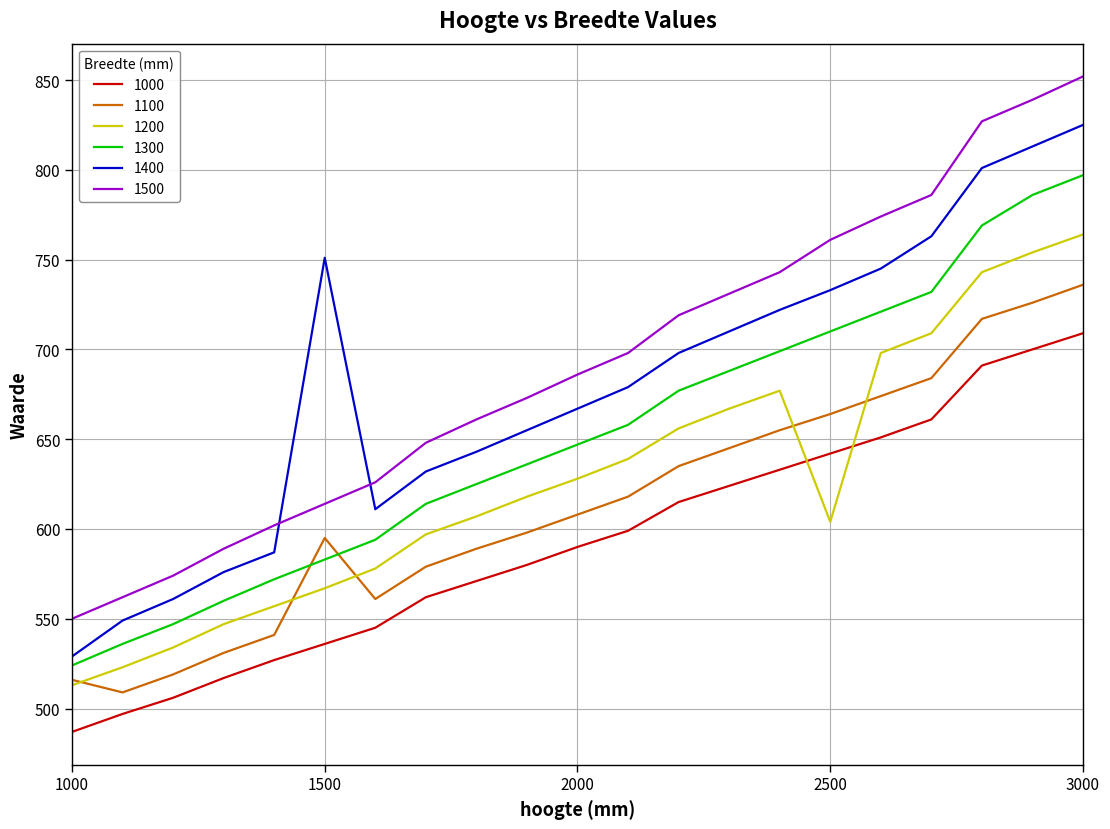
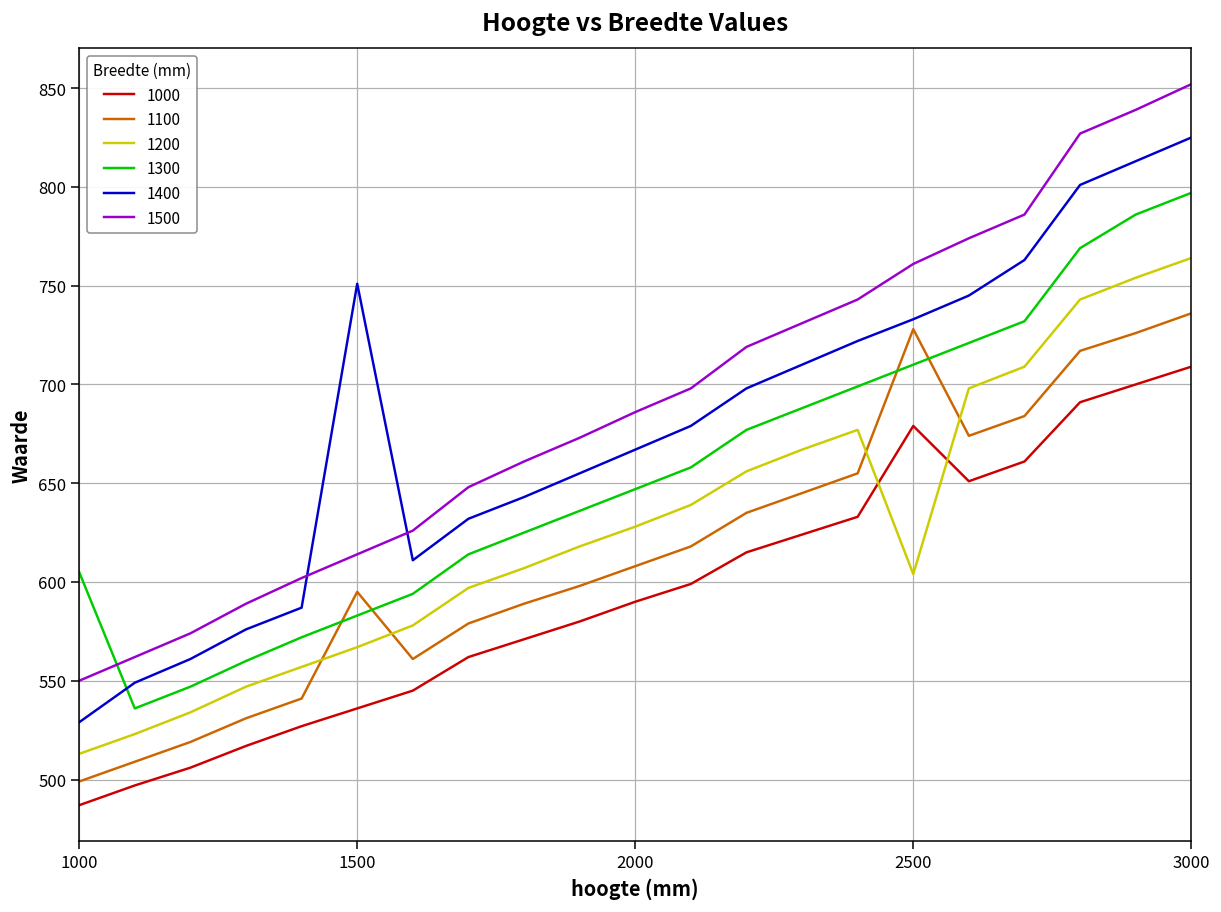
1100, 1000: 516 -> 499
1300, 1000: 524 -> 605
1000, 2500: 642 -> 679
1100, 2500: 664 -> 728
